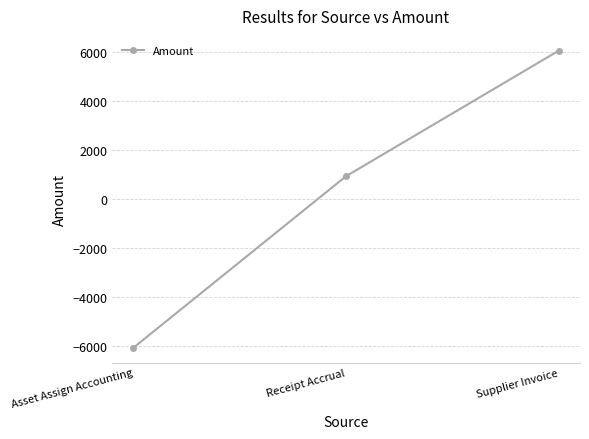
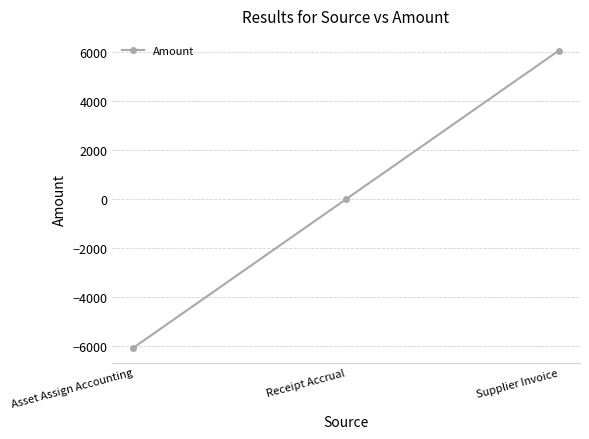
Receipt Accrual: 900 -> 0
